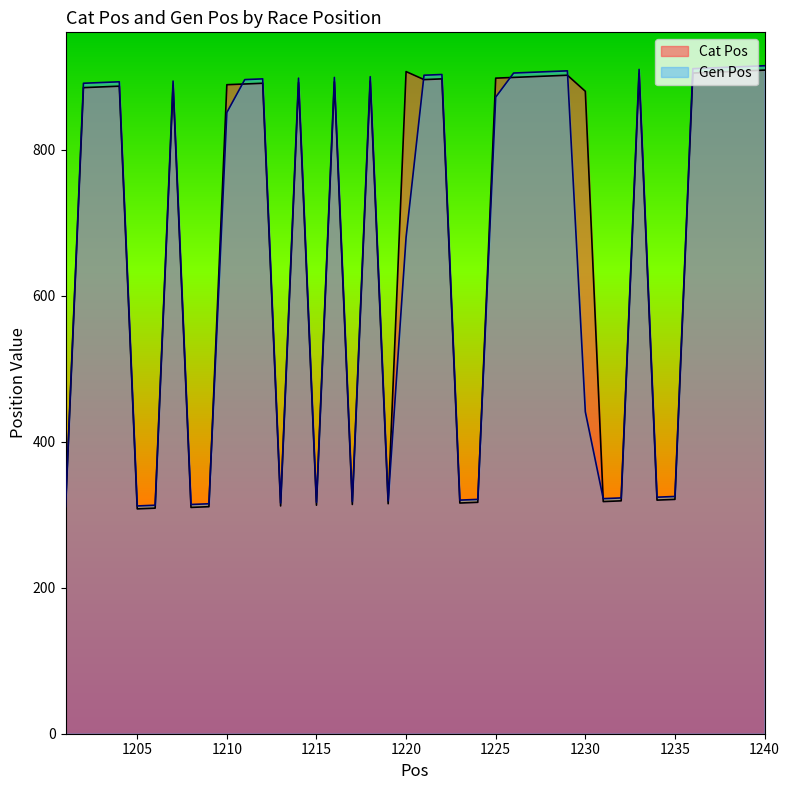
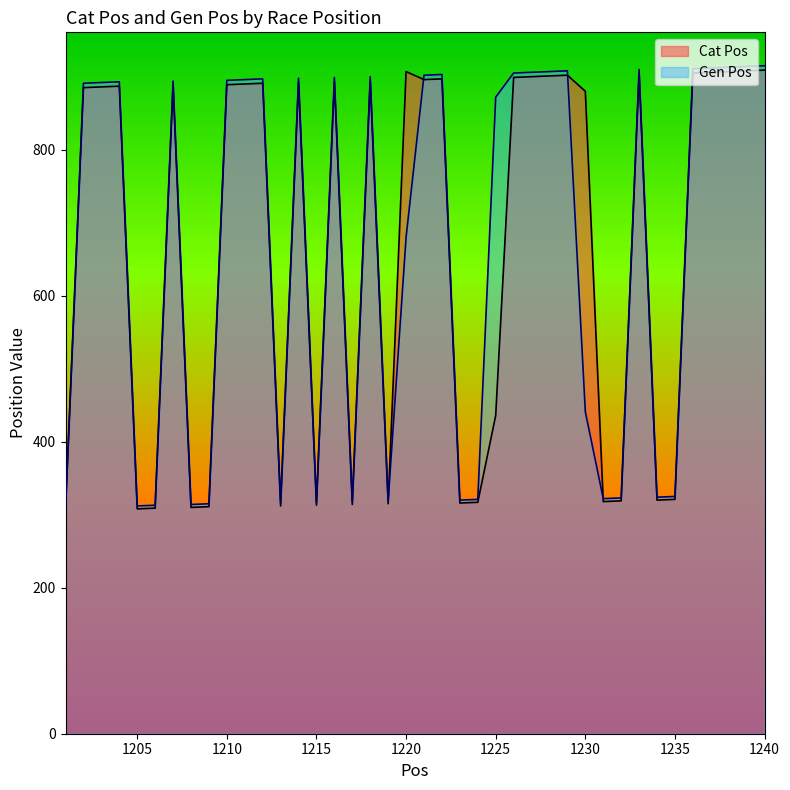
Gen Pos, 1210: 850 -> 900
Cat Pos, 1225: 900 -> 440
